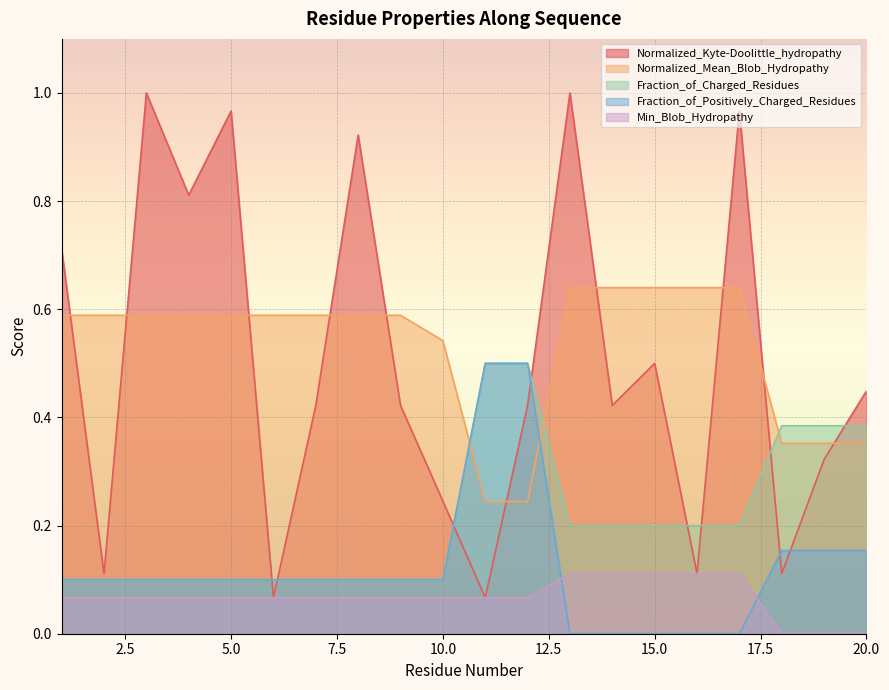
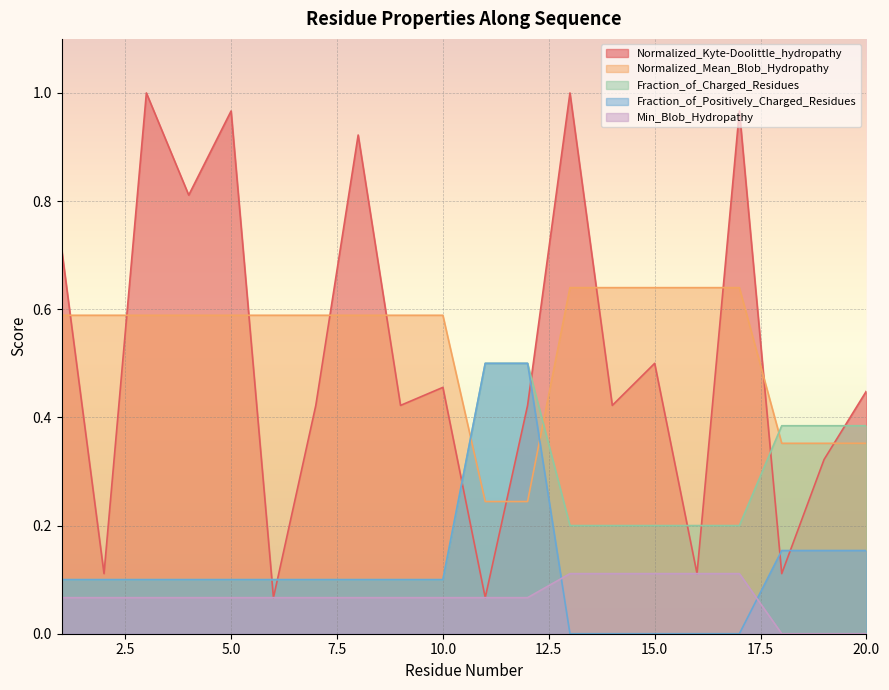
Normalized_Kyte-Doolittle_hydropathy, 10.0: 0.25 -> 0.46
Normalized_Mean_Blob_Hydropathy, 10.0: 0.54 -> 0.59
